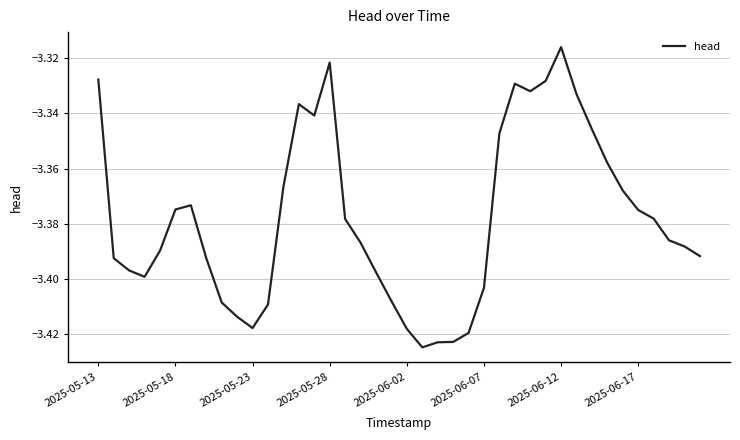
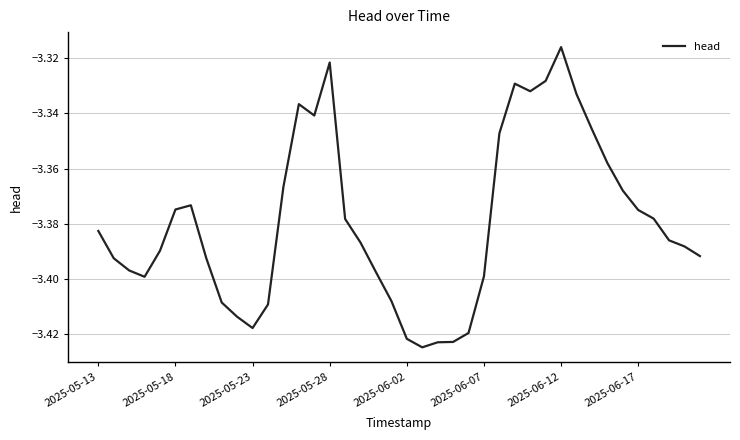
2025-05-13: -3.328 -> -3.383
2025-06-02: -3.418 -> -3.422
2025-06-07: -3.403 -> -3.399
